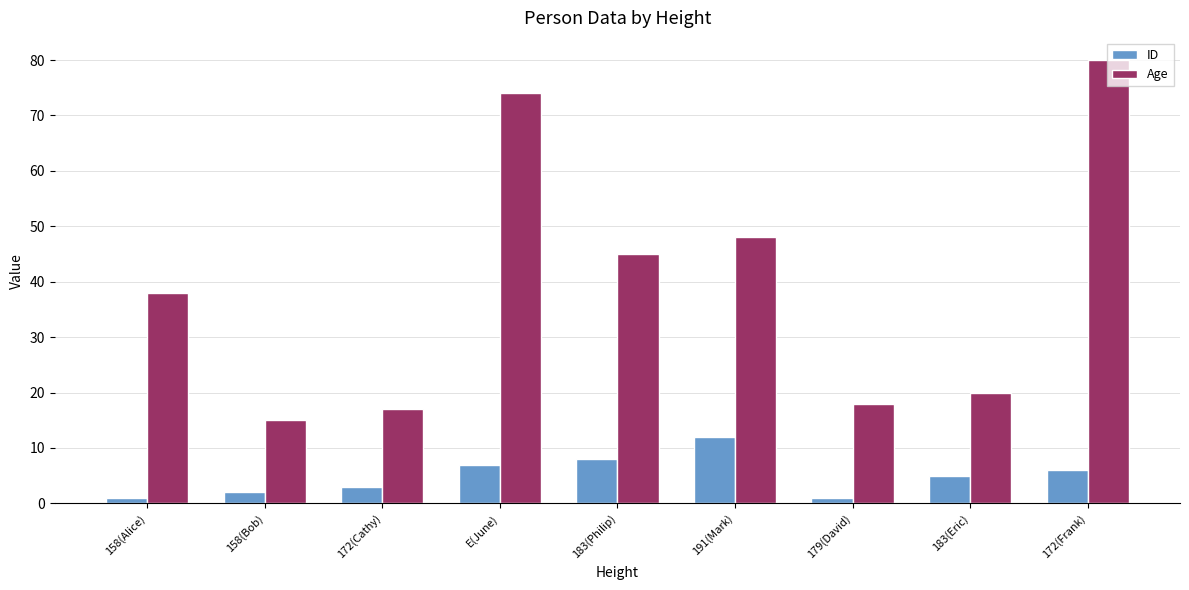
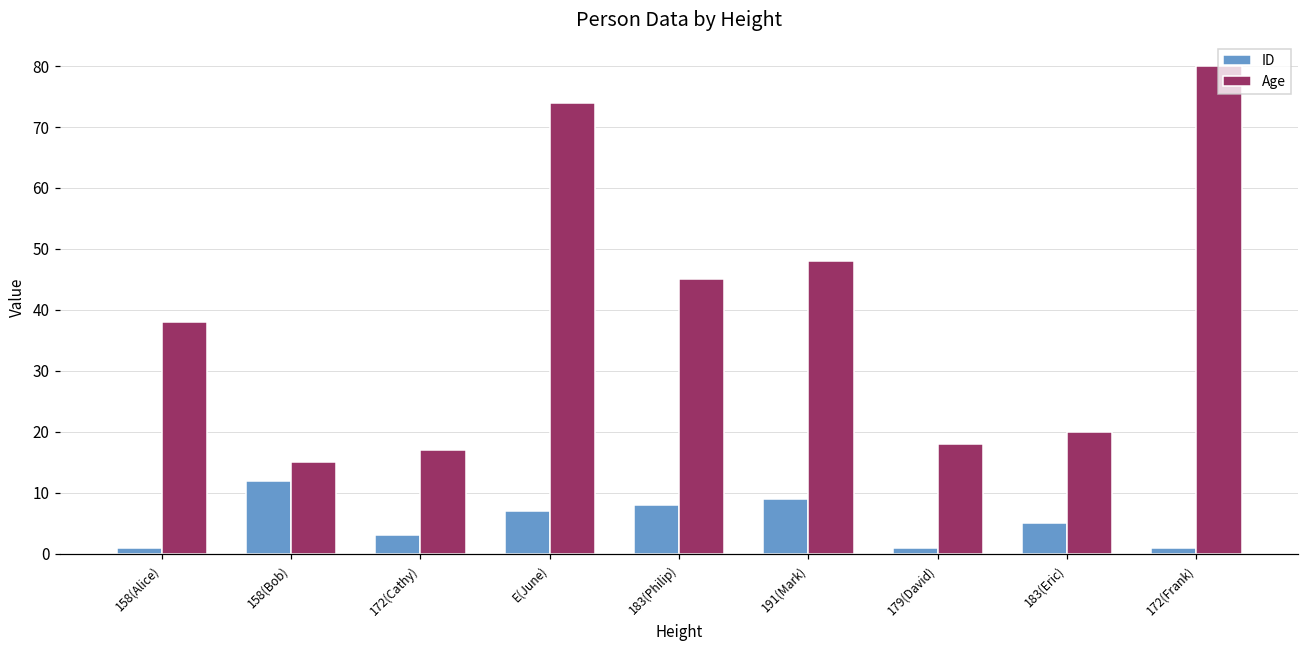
ID, 158(Bob): 2 -> 12
ID, 191(Mark): 12 -> 9
ID, 172(Frank): 6 -> 1
